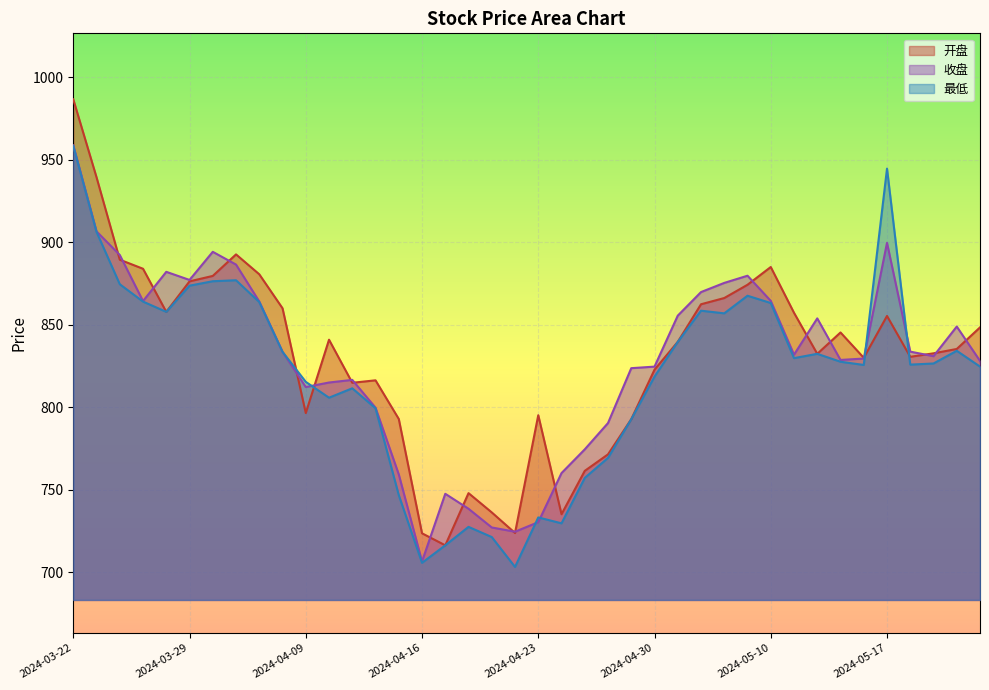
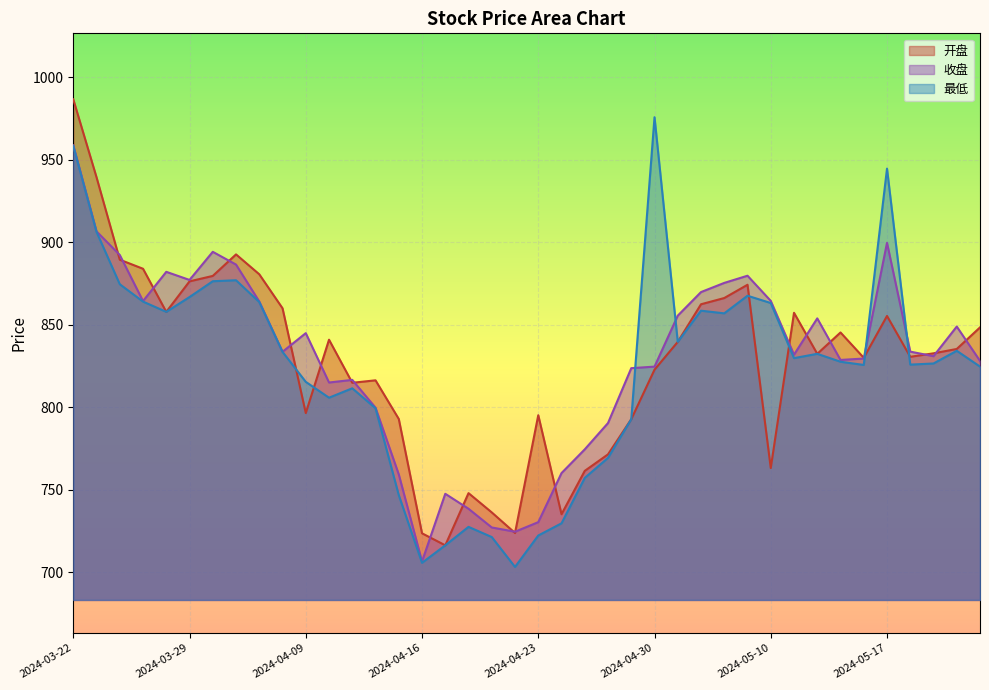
最低, 2024-03-29: 874 -> 867
收盘, 2024-04-09: 812 -> 845
最低, 2024-04-23: 733 -> 722
最低, 2024-04-30: 818 -> 976
开盘, 2024-05-10: 885 -> 763
